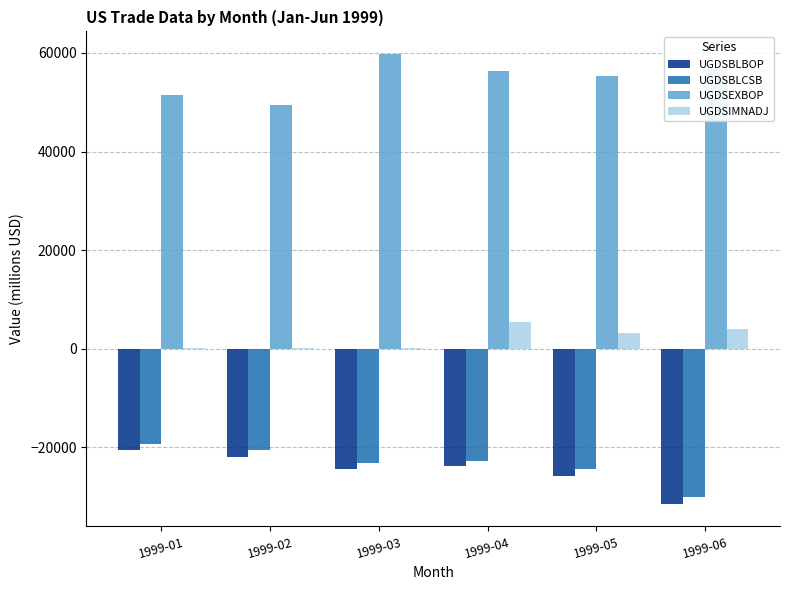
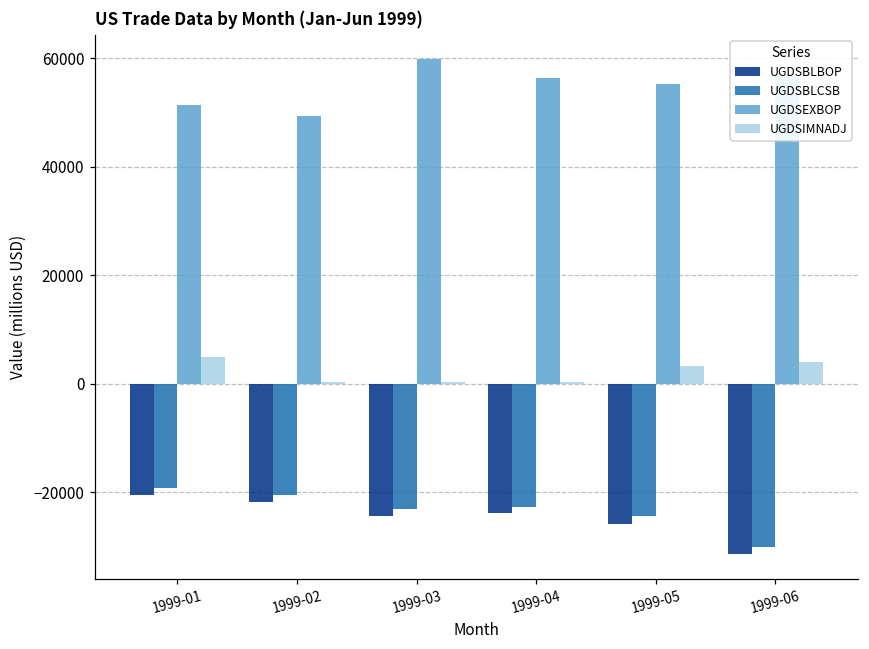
UGDSIMNADJ, 1999-01: 0 -> 5000
UGDSIMNADJ, 1999-04: 5000 -> 0
